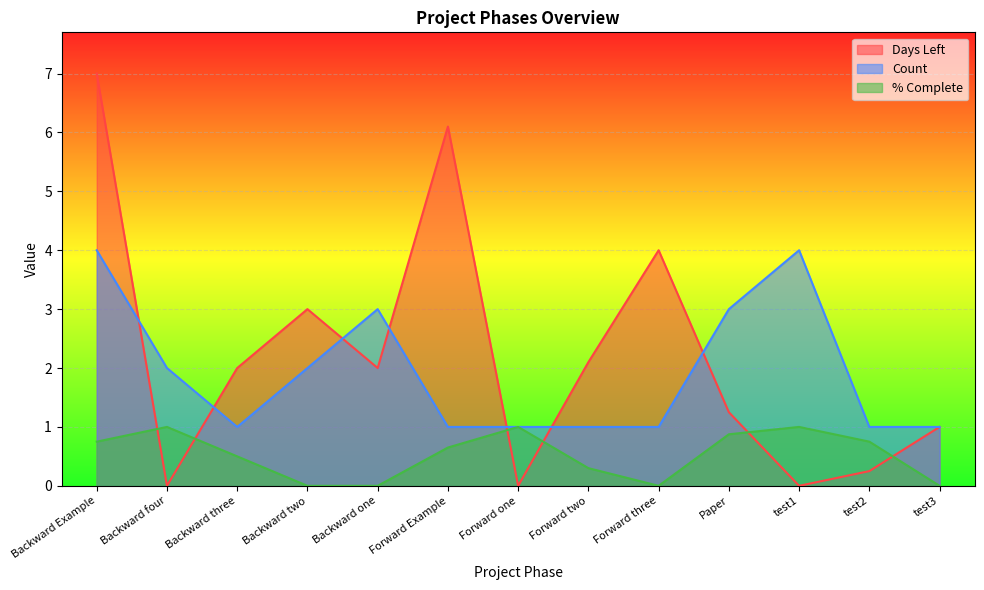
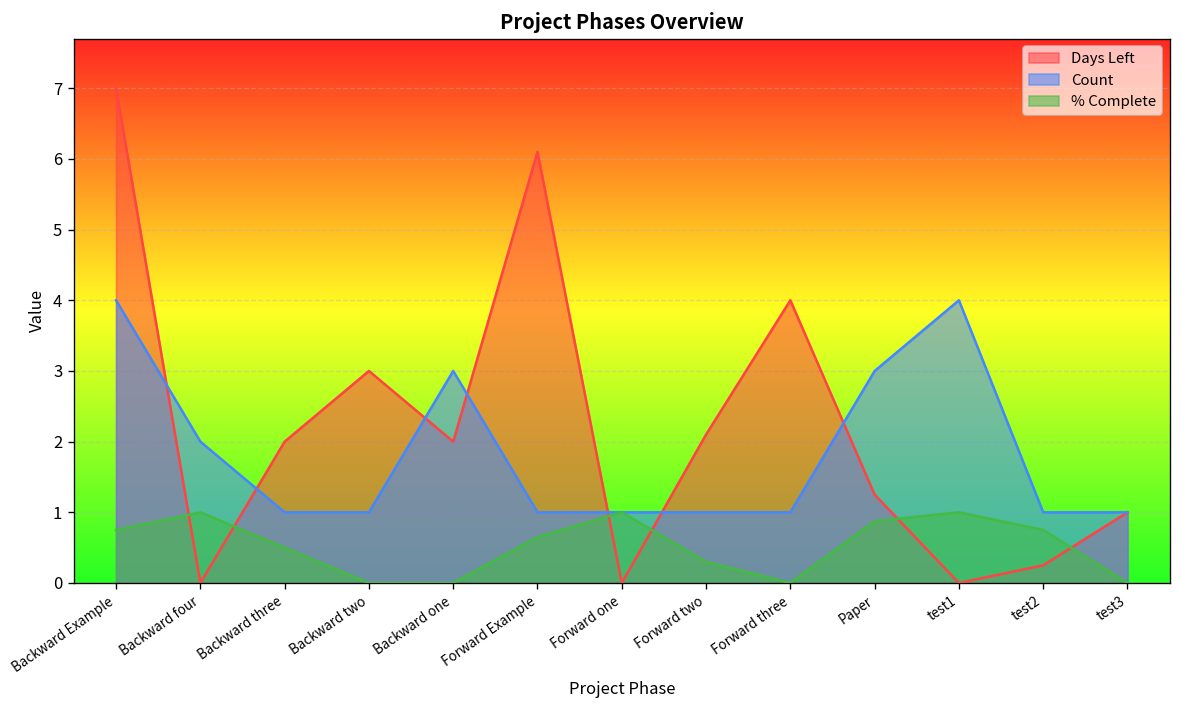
Count, Backward two: 2 -> 1
